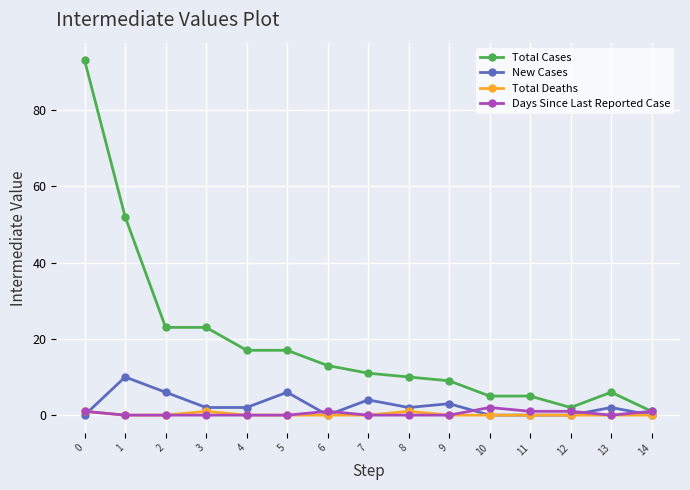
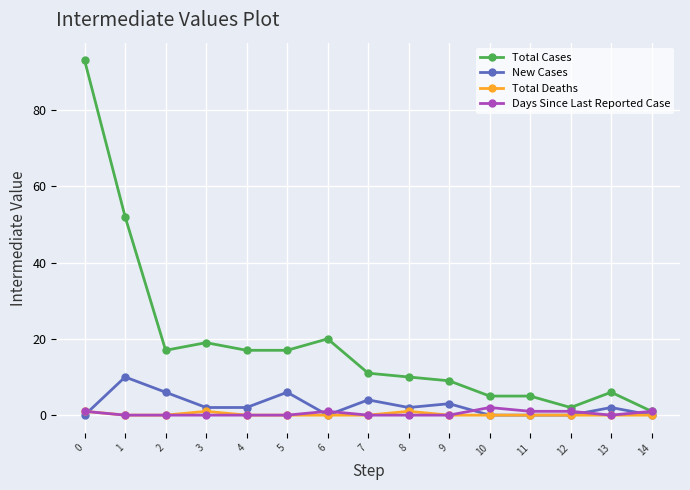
Total Cases, 2: 23 -> 17
Total Cases, 3: 23 -> 19
Total Cases, 6: 13 -> 20
